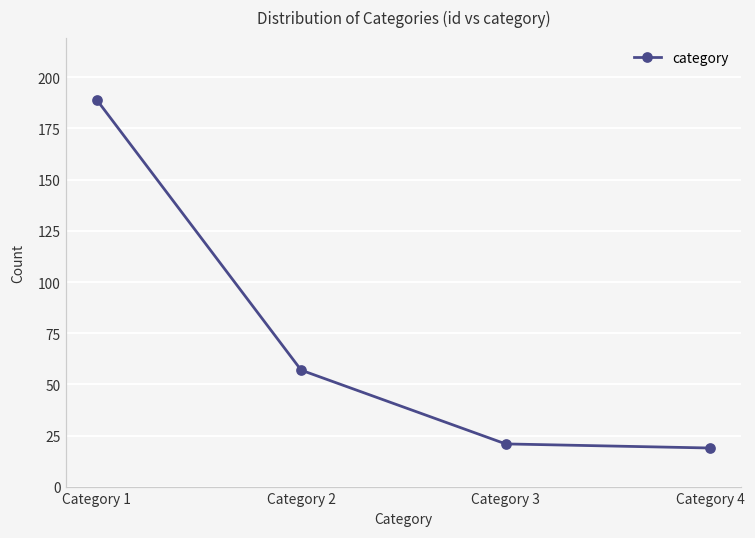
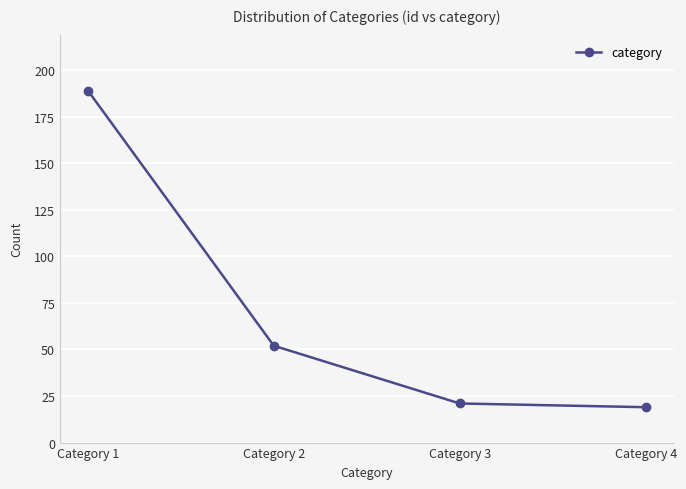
Category 2: 57 -> 52
